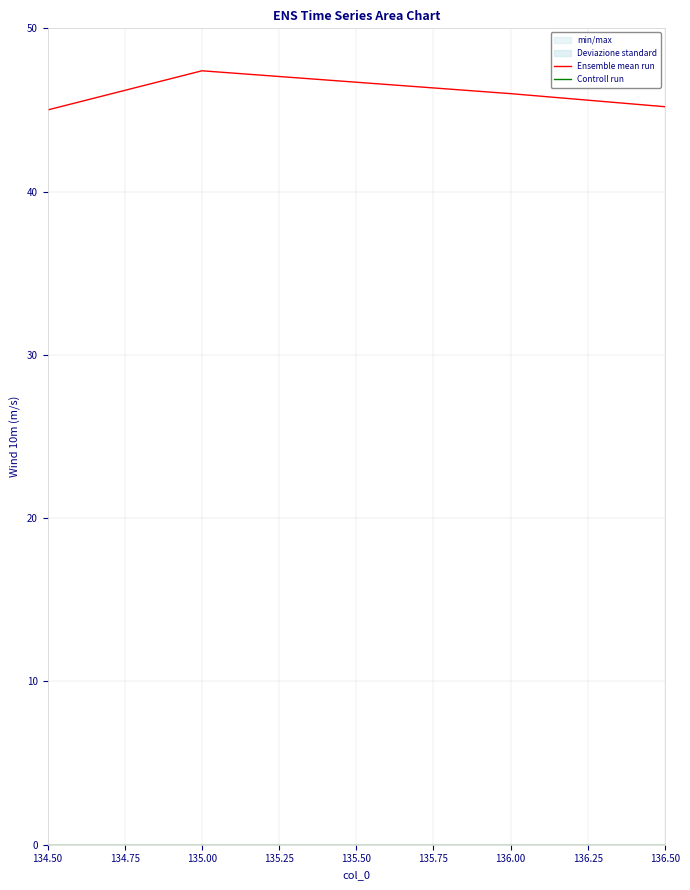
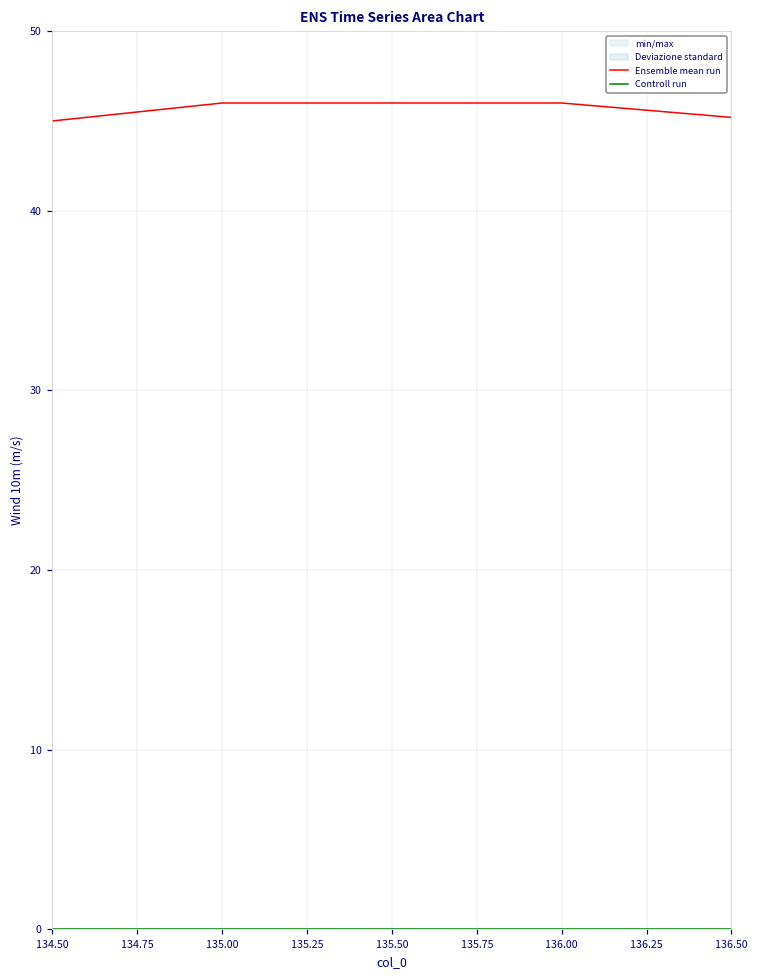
Ensemble mean run, 135.00: 47.4 -> 46.0
